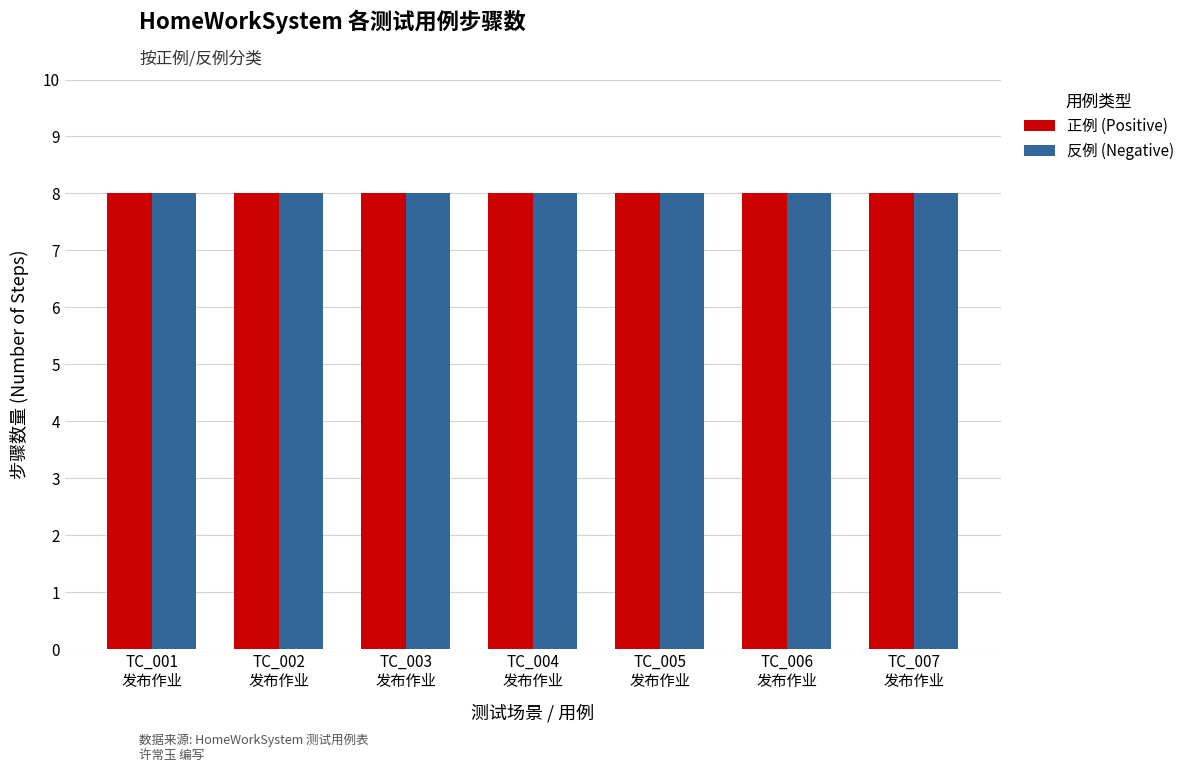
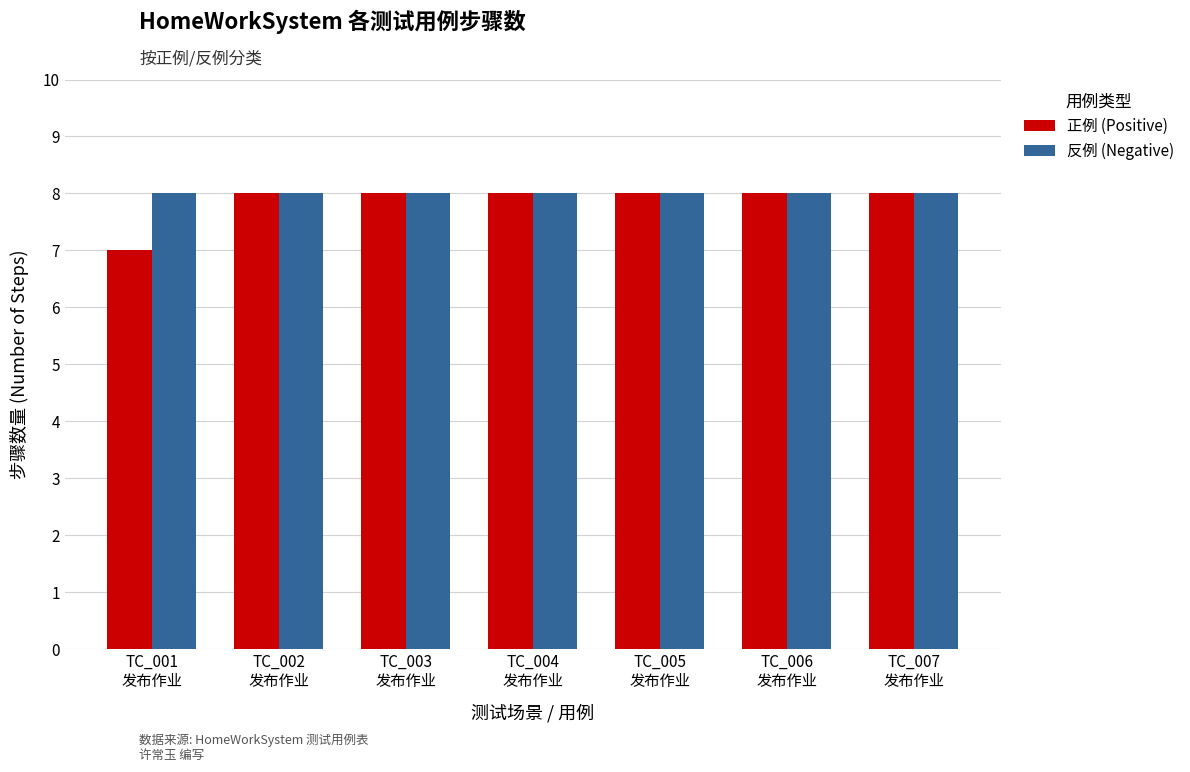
正例 (Positive), TC_001 发布作业: 8 -> 7
